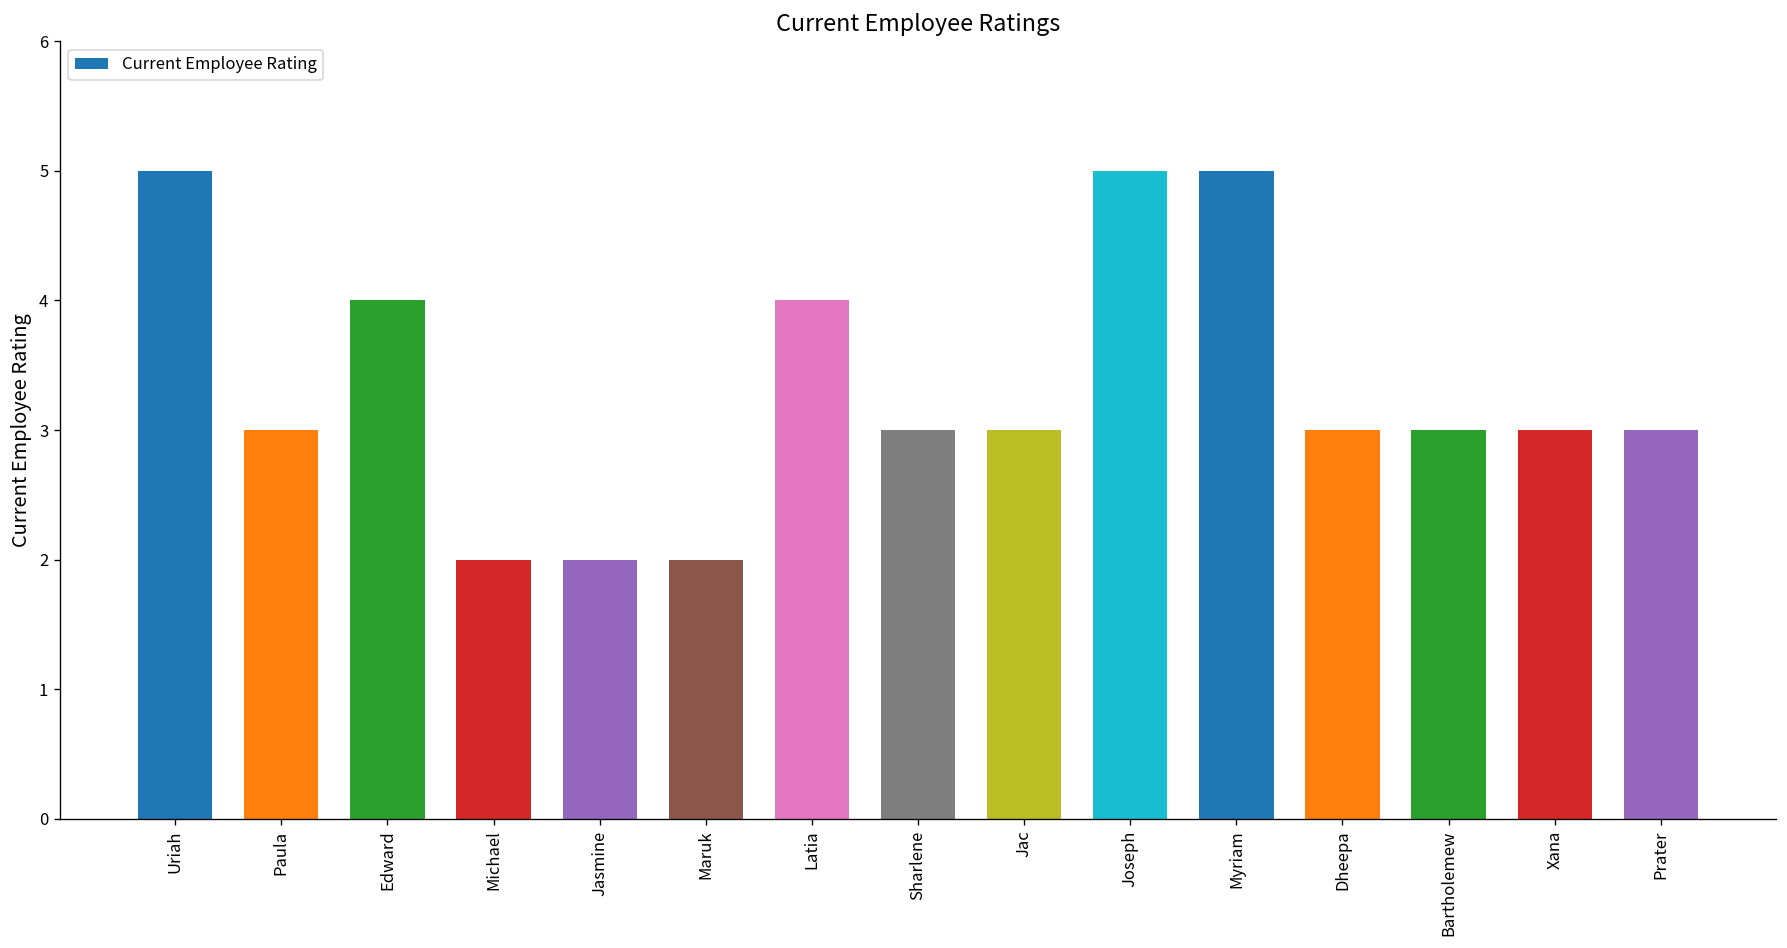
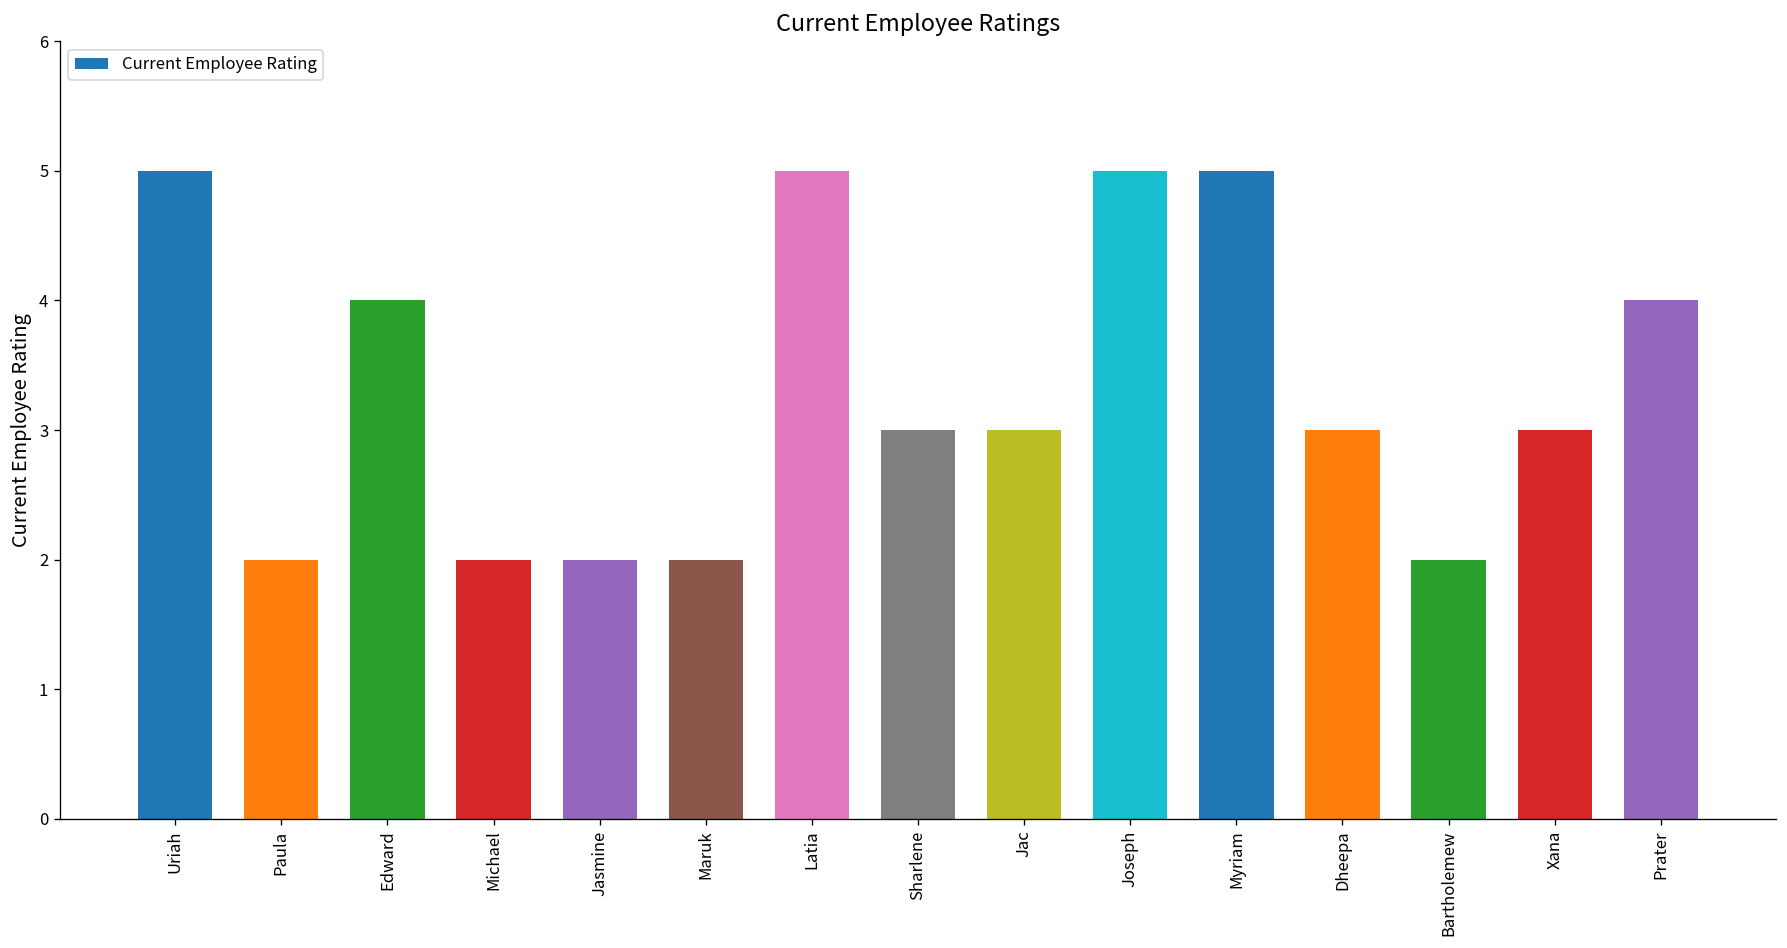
Paula: 3 -> 2
Latia: 4 -> 5
Bartholemew: 3 -> 2
Prater: 3 -> 4
